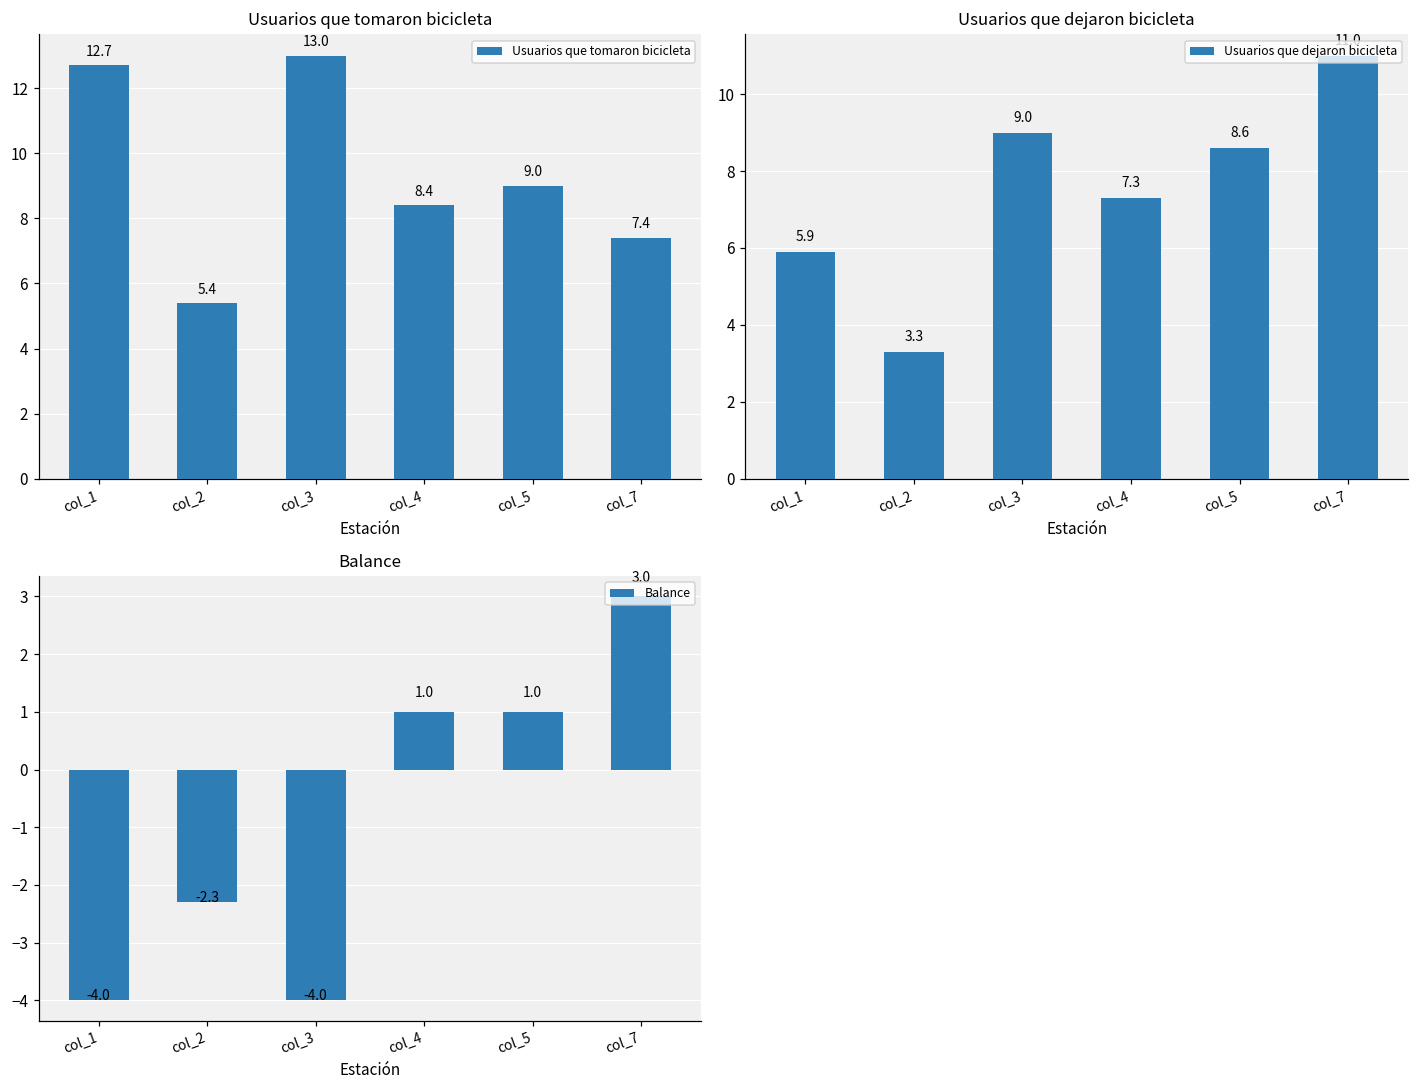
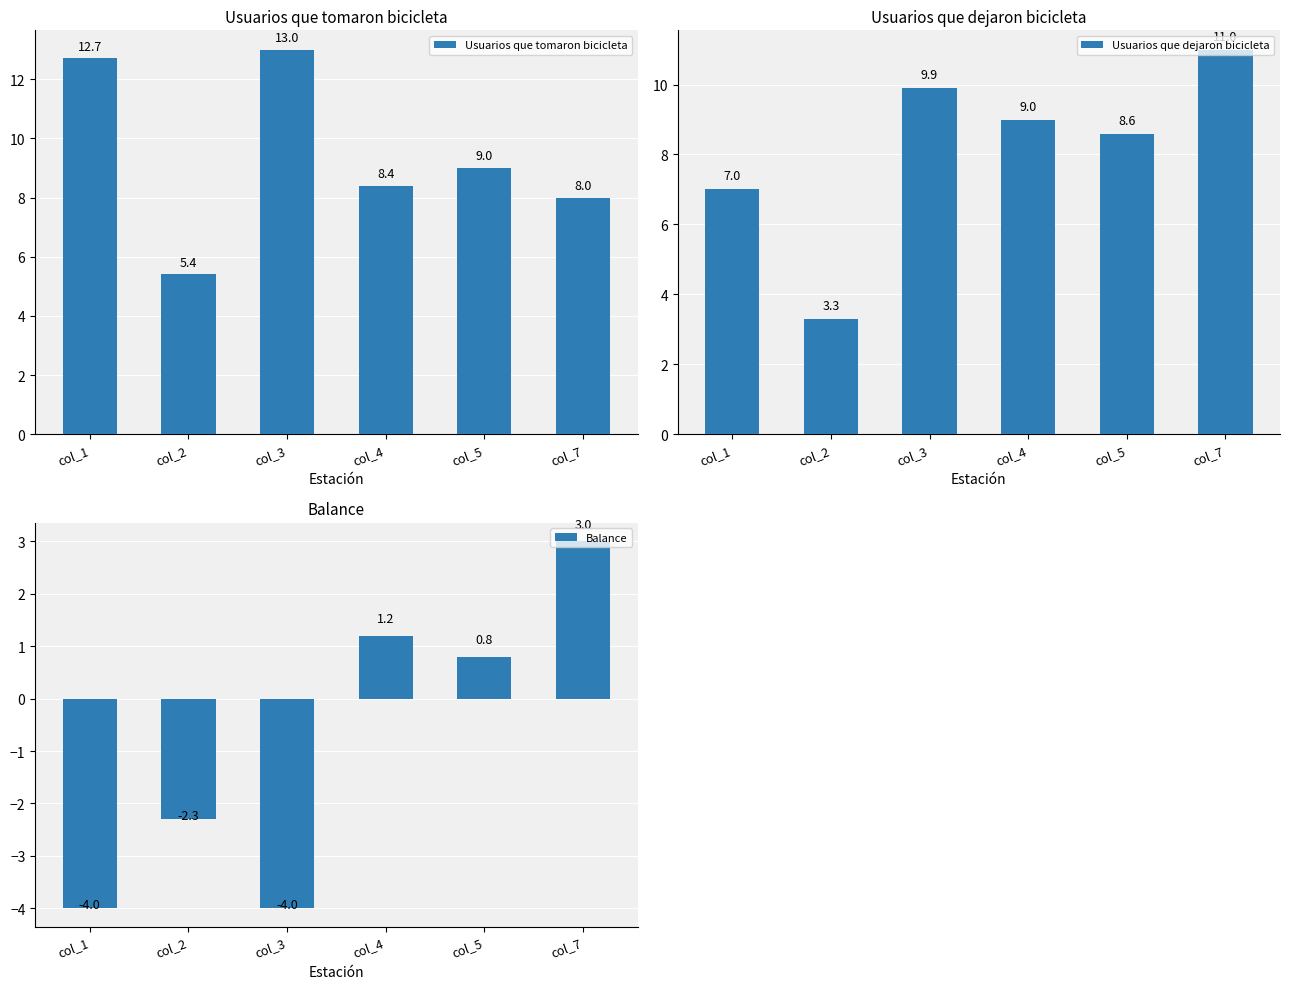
Usuarios que tomaron bicicleta, col_7: 7.4 -> 8.0
Usuarios que dejaron bicicleta, col_1: 5.9 -> 7.0
Usuarios que dejaron bicicleta, col_3: 9.0 -> 9.9
Usuarios que dejaron bicicleta, col_4: 7.3 -> 9.0
Balance, col_4: 1.0 -> 1.2
Balance, col_5: 1.0 -> 0.8
